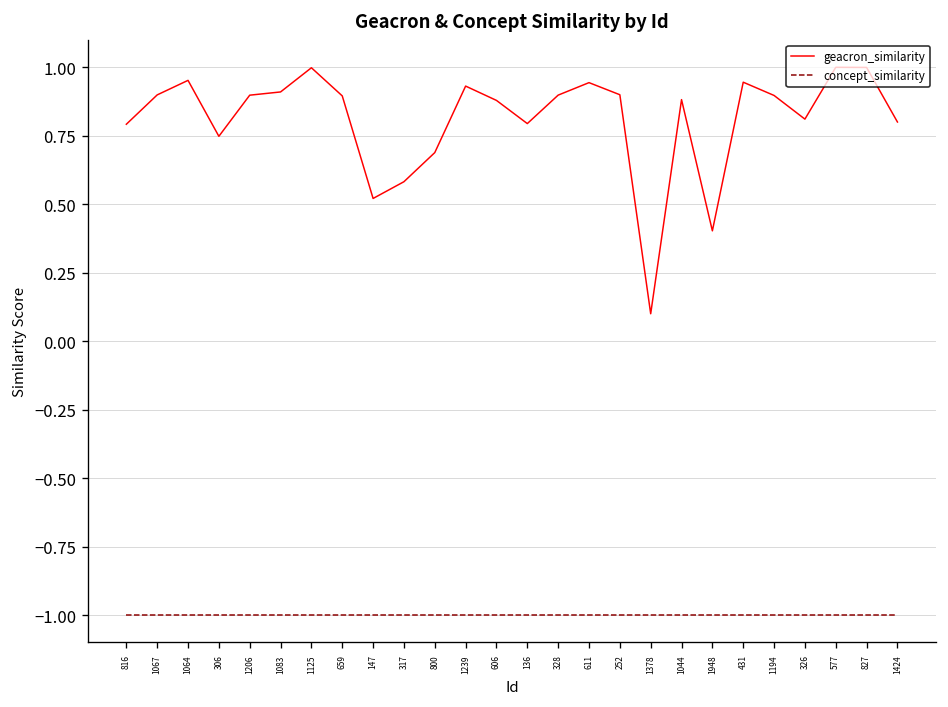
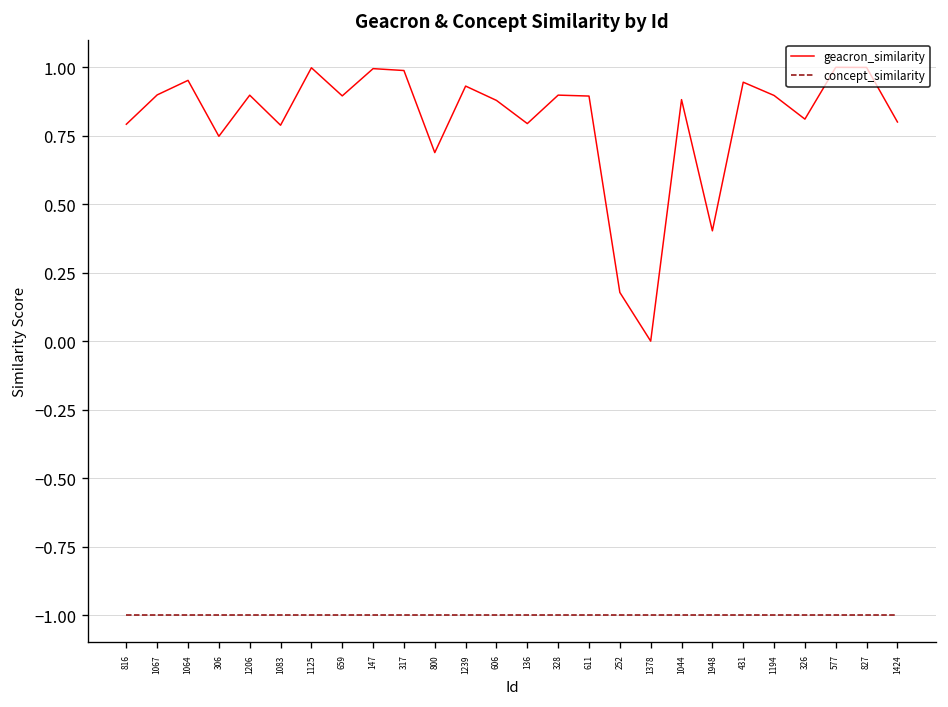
geacron_similarity, 1083: 0.91 -> 0.79
geacron_similarity, 147: 0.52 -> 0.99
geacron_similarity, 317: 0.58 -> 0.99
geacron_similarity, 611: 0.94 -> 0.89
geacron_similarity, 252: 0.90 -> 0.18
geacron_similarity, 1378: 0.1 -> 0.0
